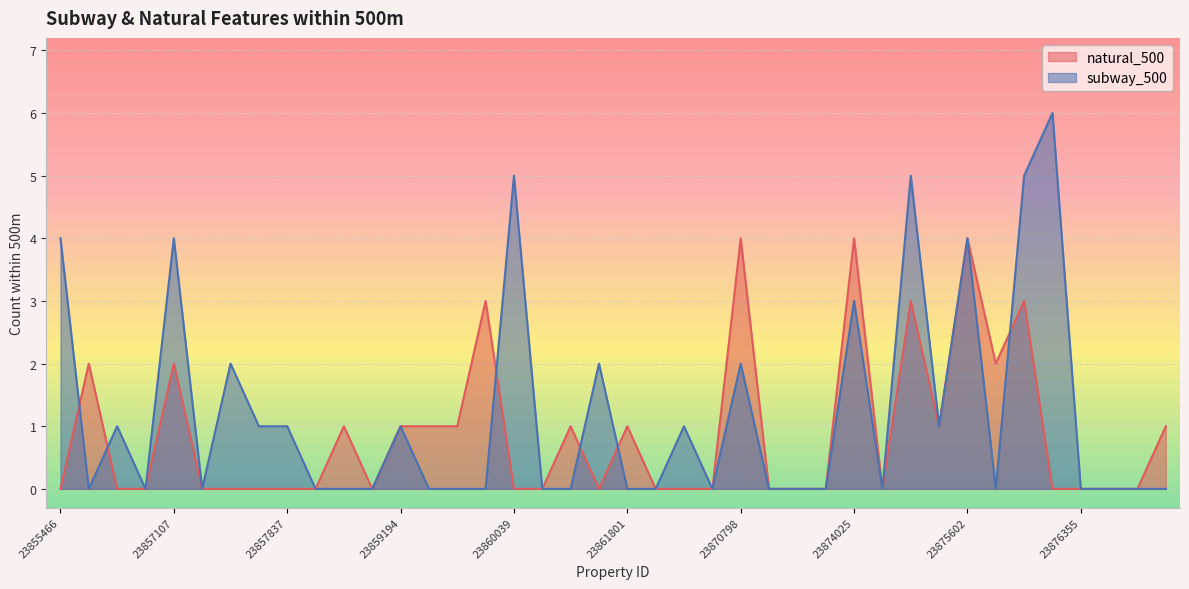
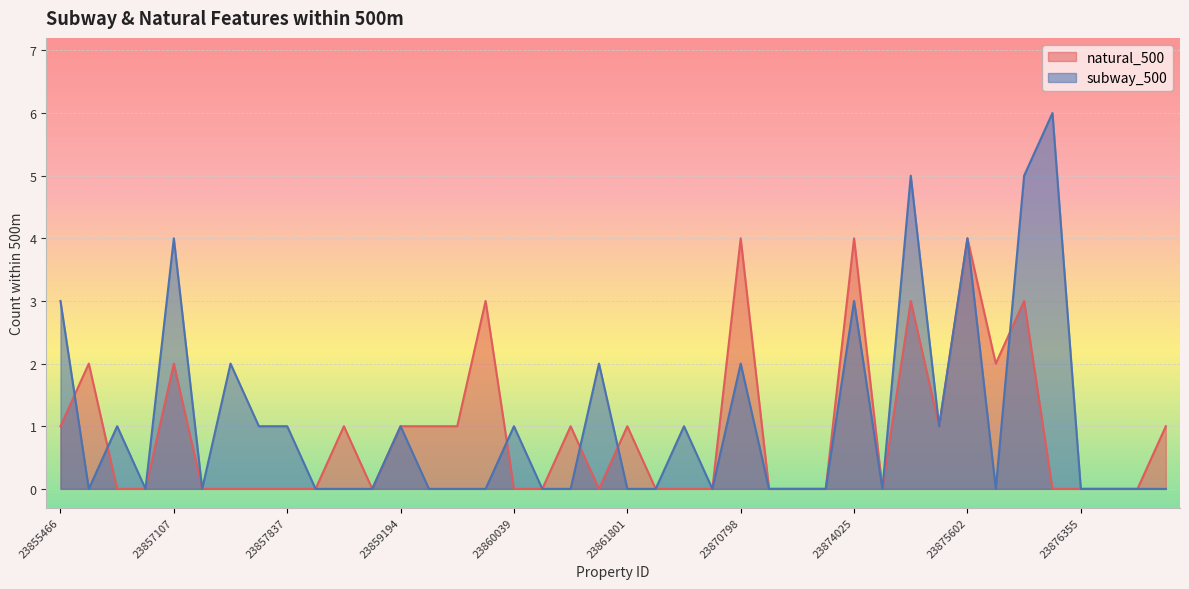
natural_500, 23855466: 0 -> 1
subway_500, 23855466: 4 -> 3
subway_500, 23860039: 5 -> 1
